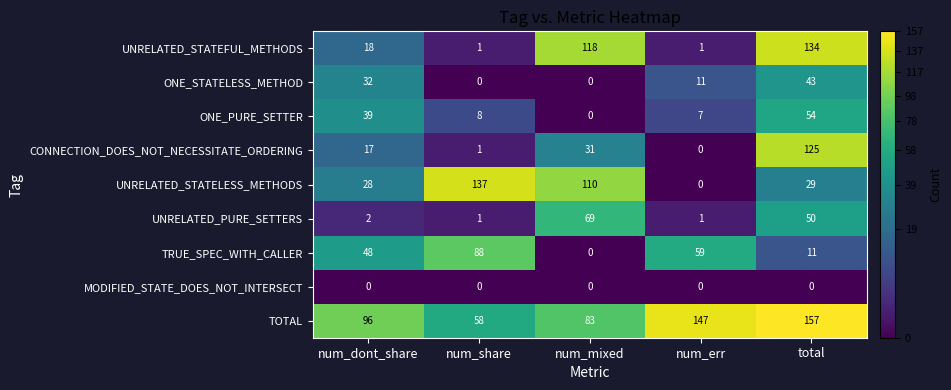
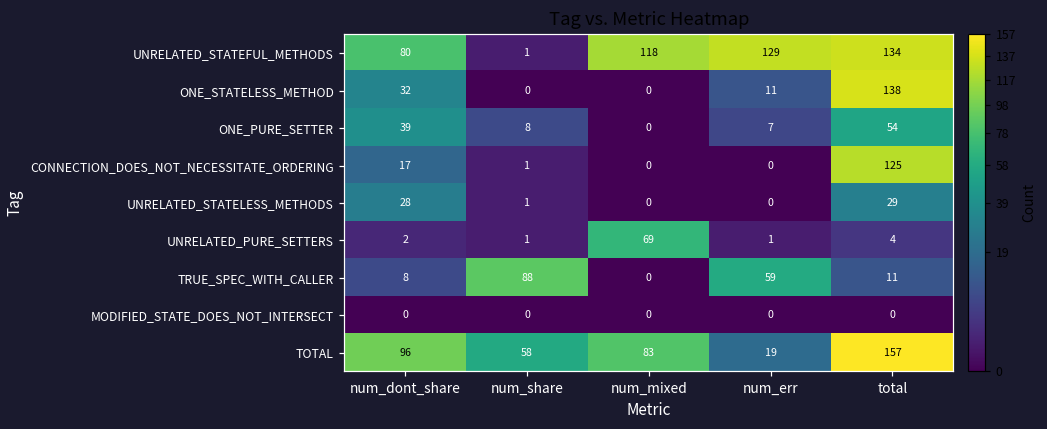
UNRELATED_STATEFUL_METHODS, num_dont_share: 18 -> 80
UNRELATED_STATEFUL_METHODS, num_err: 1 -> 129
ONE_STATELESS_METHOD, total: 43 -> 138
CONNECTION_DOES_NOT_NECESSITATE_ORDERING, num_mixed: 31 -> 0
UNRELATED_STATELESS_METHODS, num_share: 137 -> 1
UNRELATED_STATELESS_METHODS, num_mixed: 110 -> 0
UNRELATED_PURE_SETTERS, total: 50 -> 4
TRUE_SPEC_WITH_CALLER, num_dont_share: 48 -> 8
TOTAL, num_err: 147 -> 19
